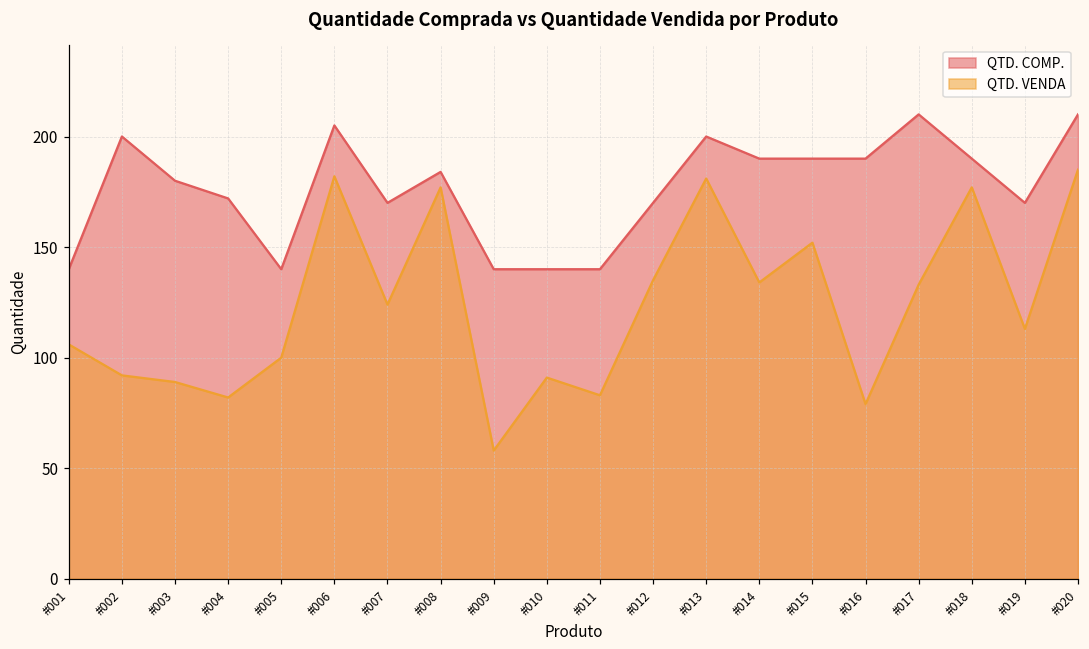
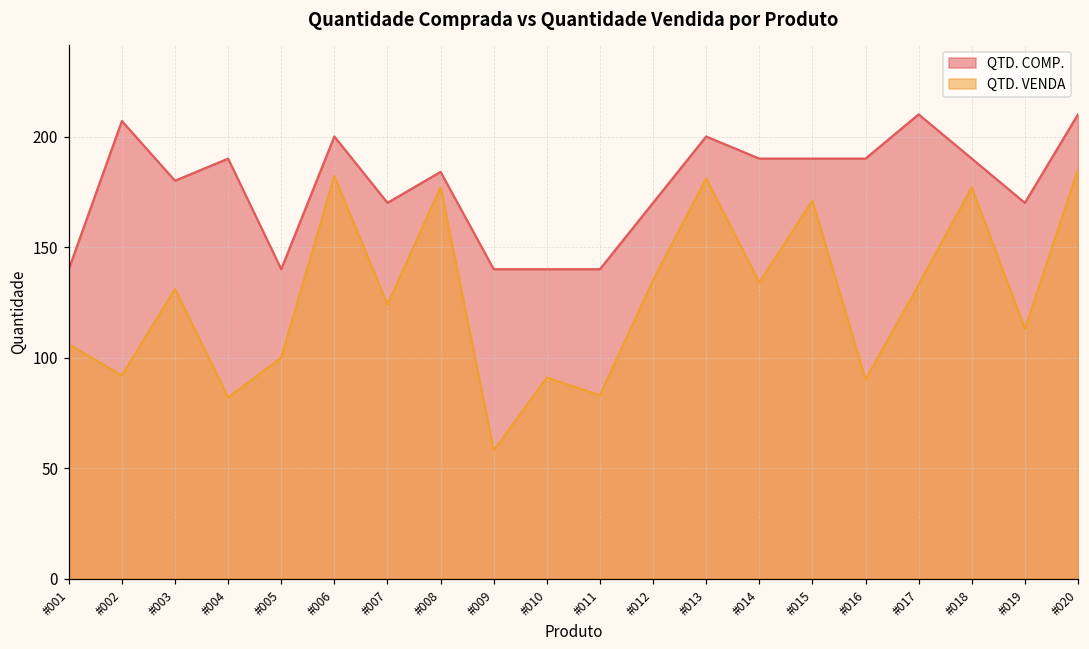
QTD. COMP., #002: 200 -> 207
QTD. VENDA, #003: 89 -> 131
QTD. COMP., #004: 172 -> 190
QTD. COMP., #006: 205 -> 200
QTD. VENDA, #015: 152 -> 171
QTD. VENDA, #016: 79 -> 90
